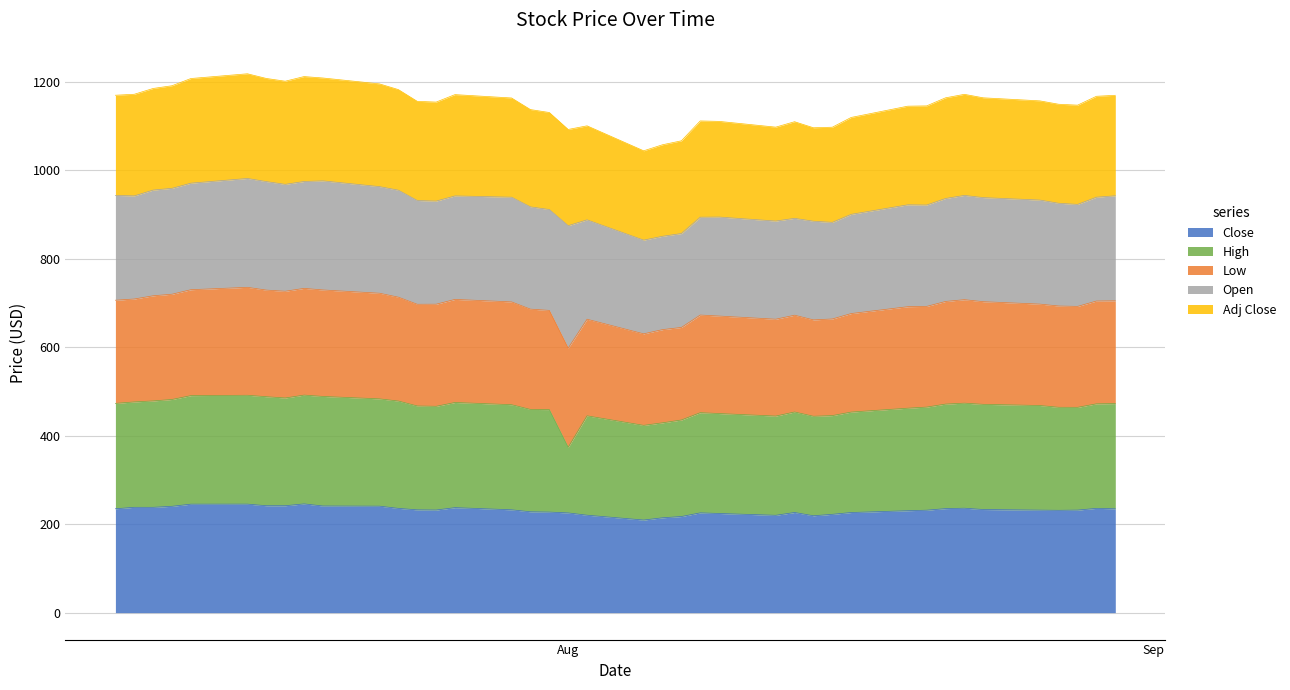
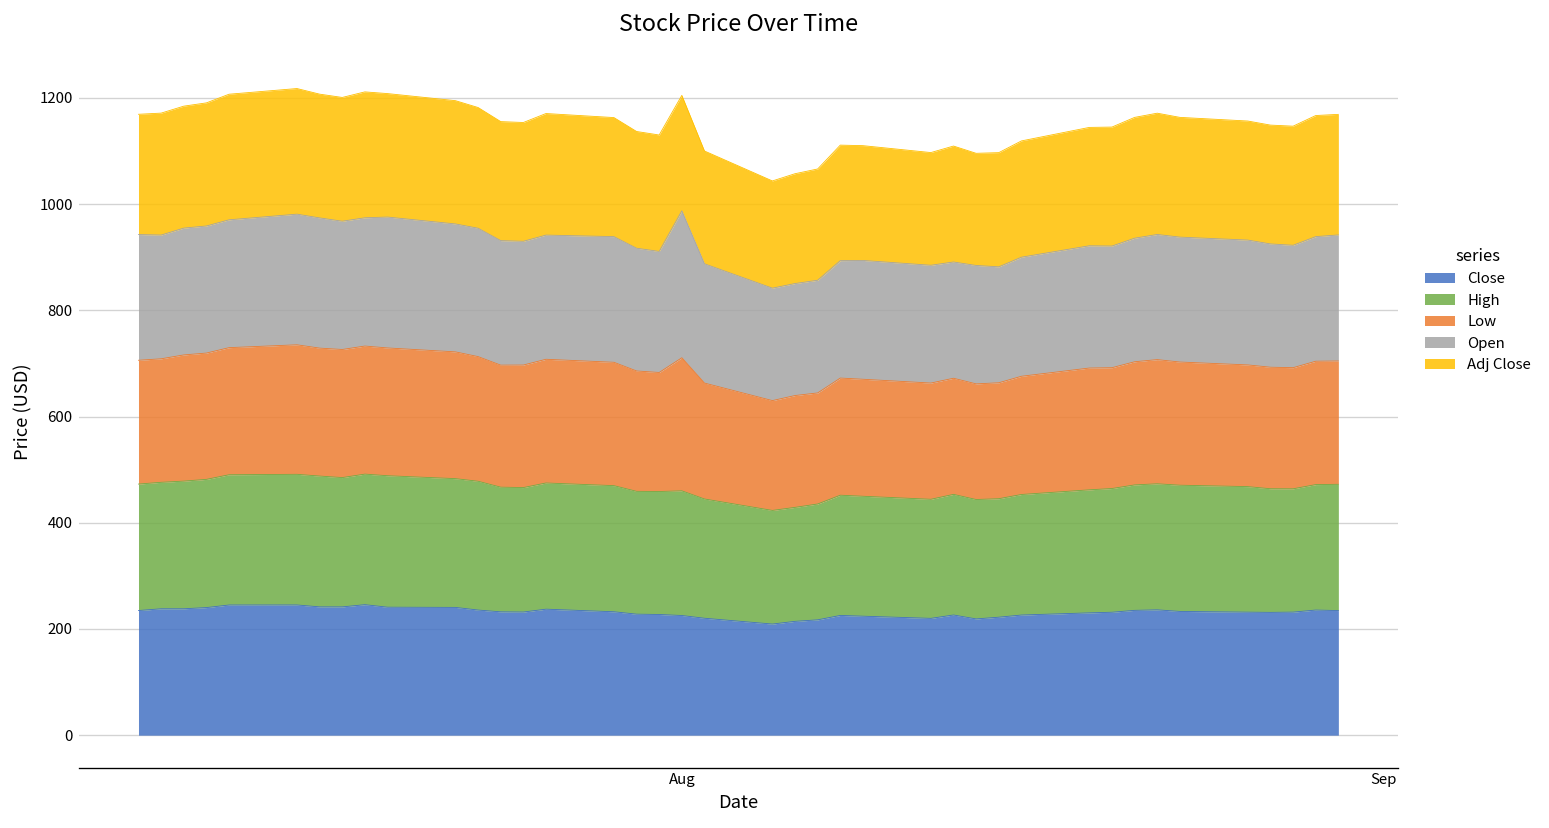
High, Aug: 150 -> 230
Low, Aug: 220 -> 250
